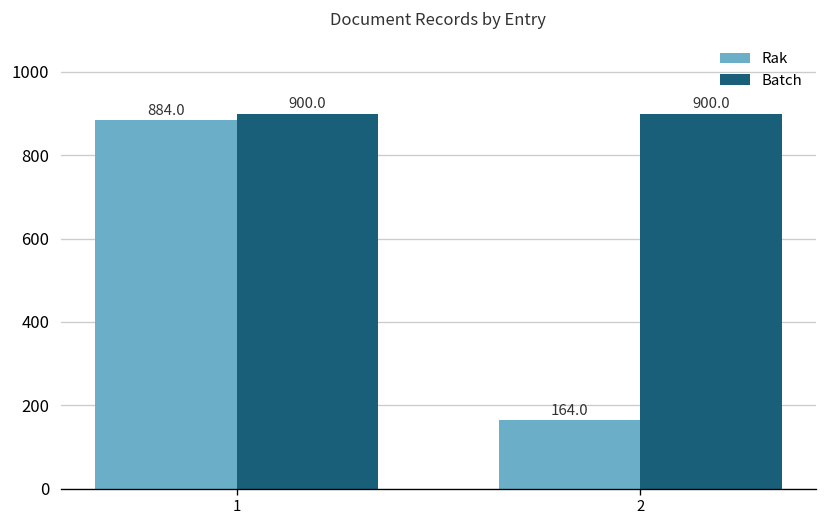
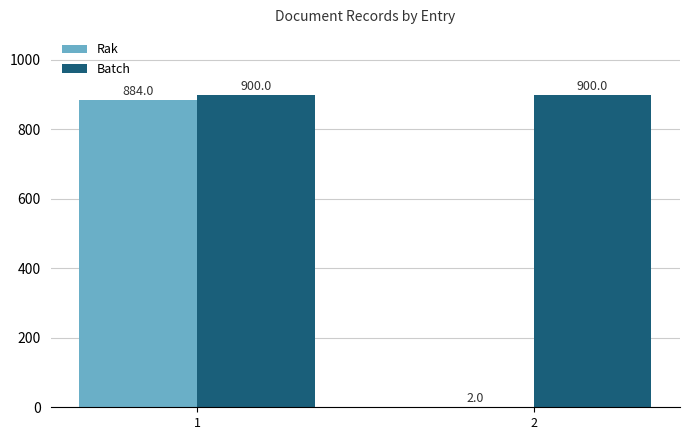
Rak, 2: 164.0 -> 2.0
